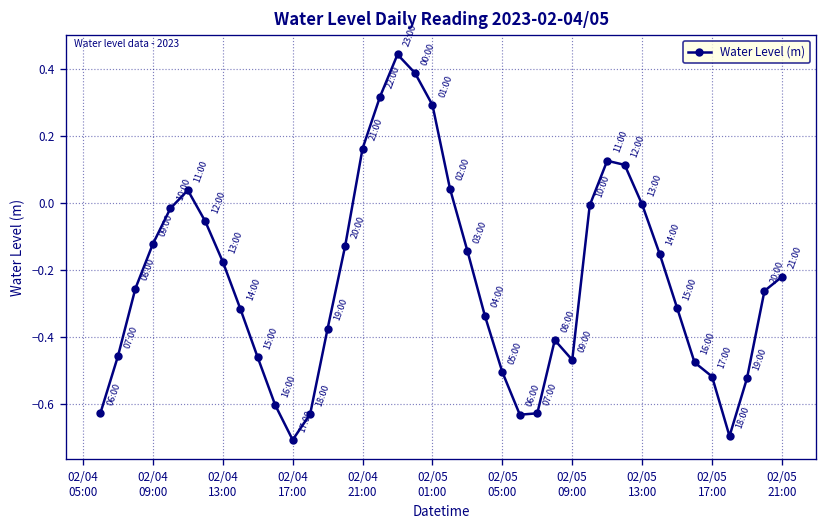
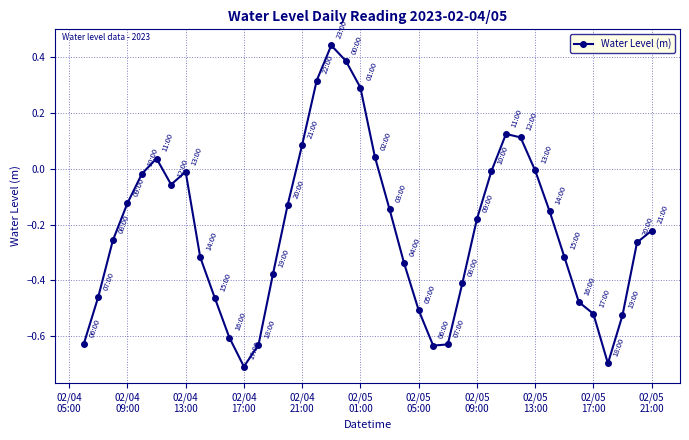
02/04 13:00: -0.18 -> -0.01
02/04 21:00: 0.16 -> 0.09
02/05 09:00: -0.47 -> -0.18
